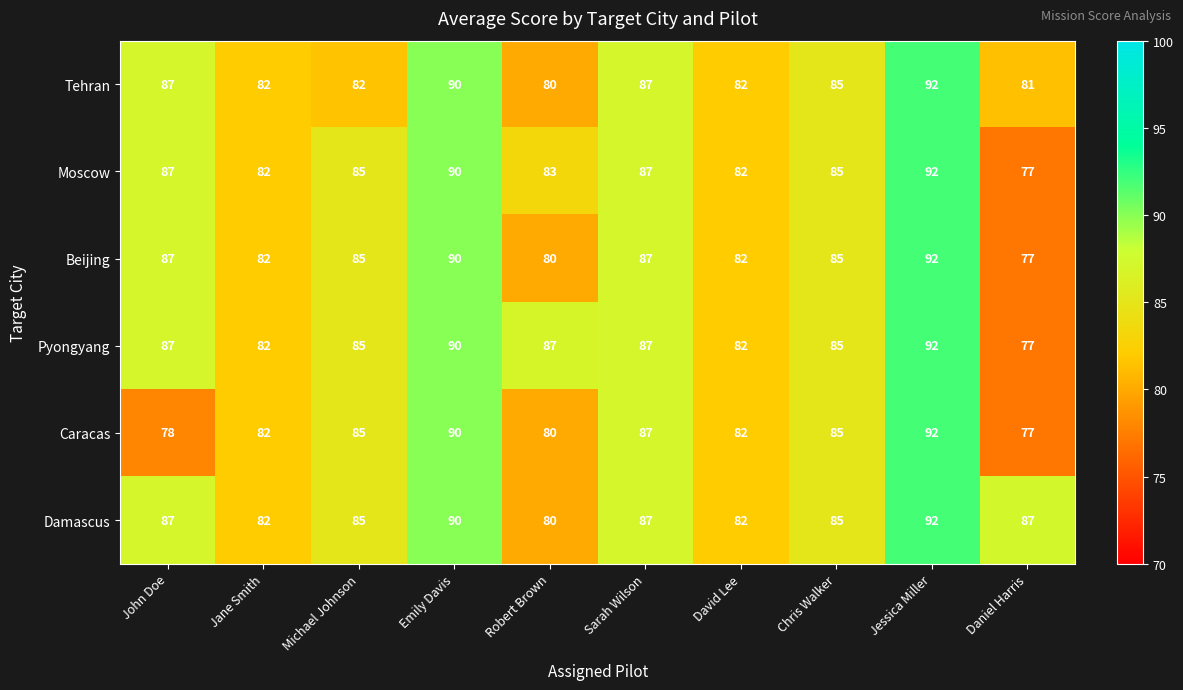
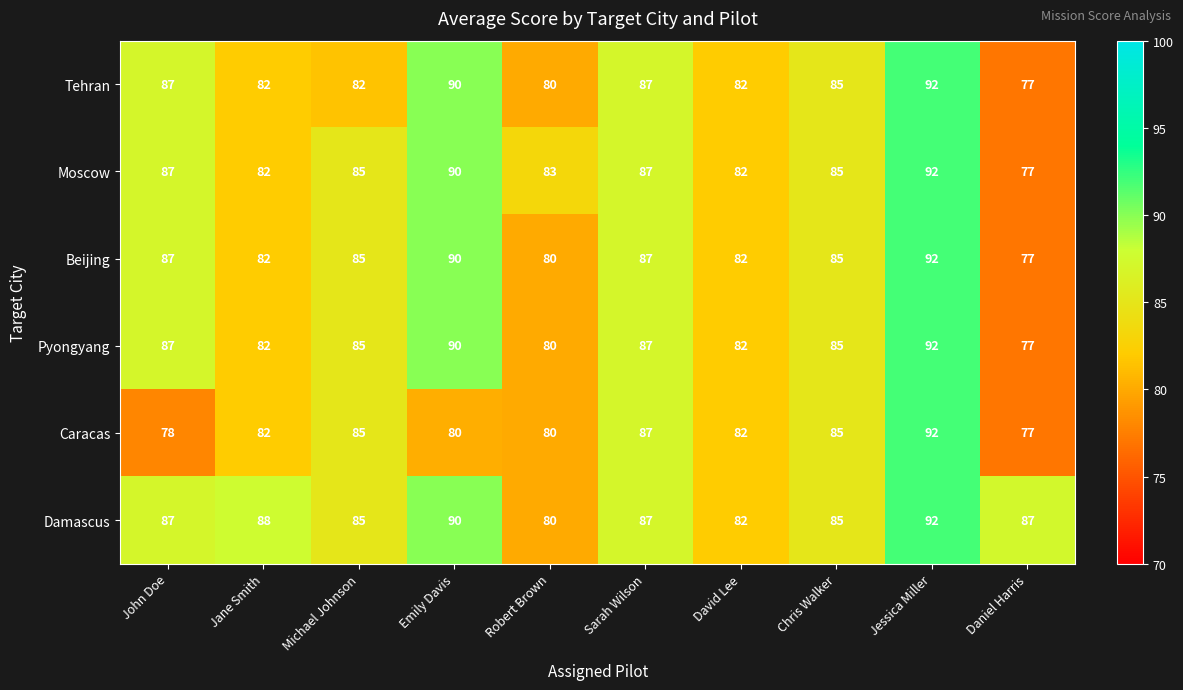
Tehran, Daniel Harris: 81 -> 77
Pyongyang, Robert Brown: 87 -> 80
Caracas, Emily Davis: 90 -> 80
Damascus, Jane Smith: 82 -> 88
